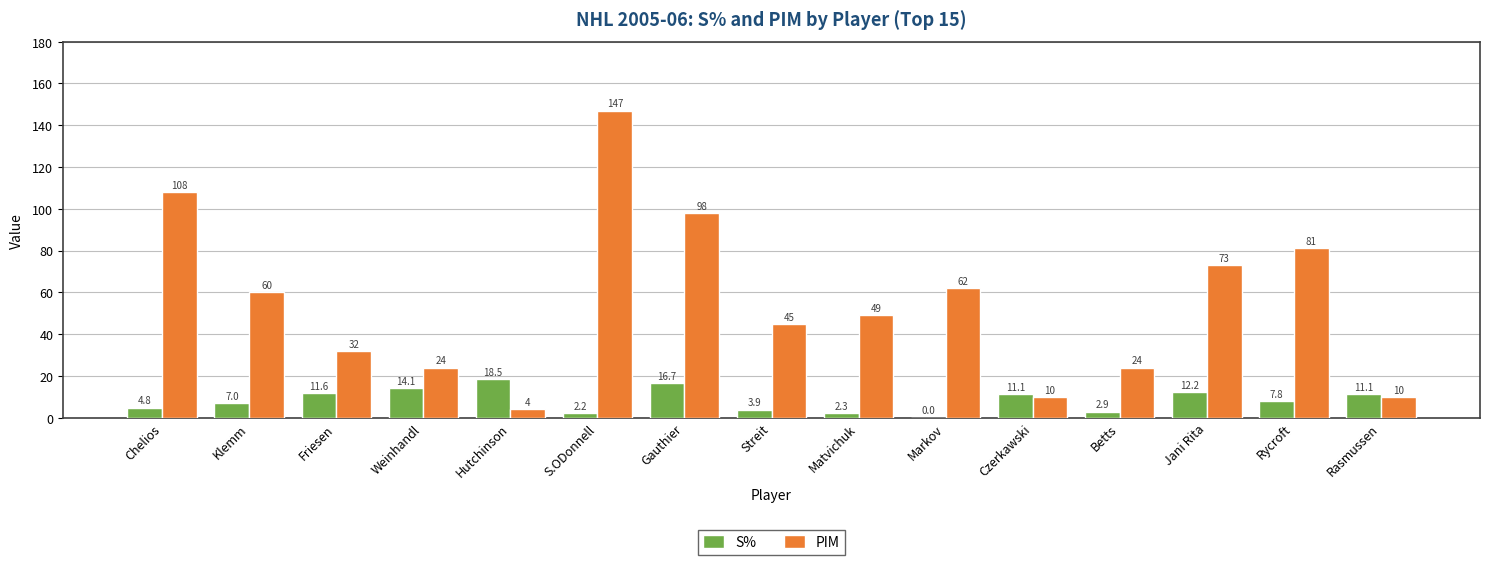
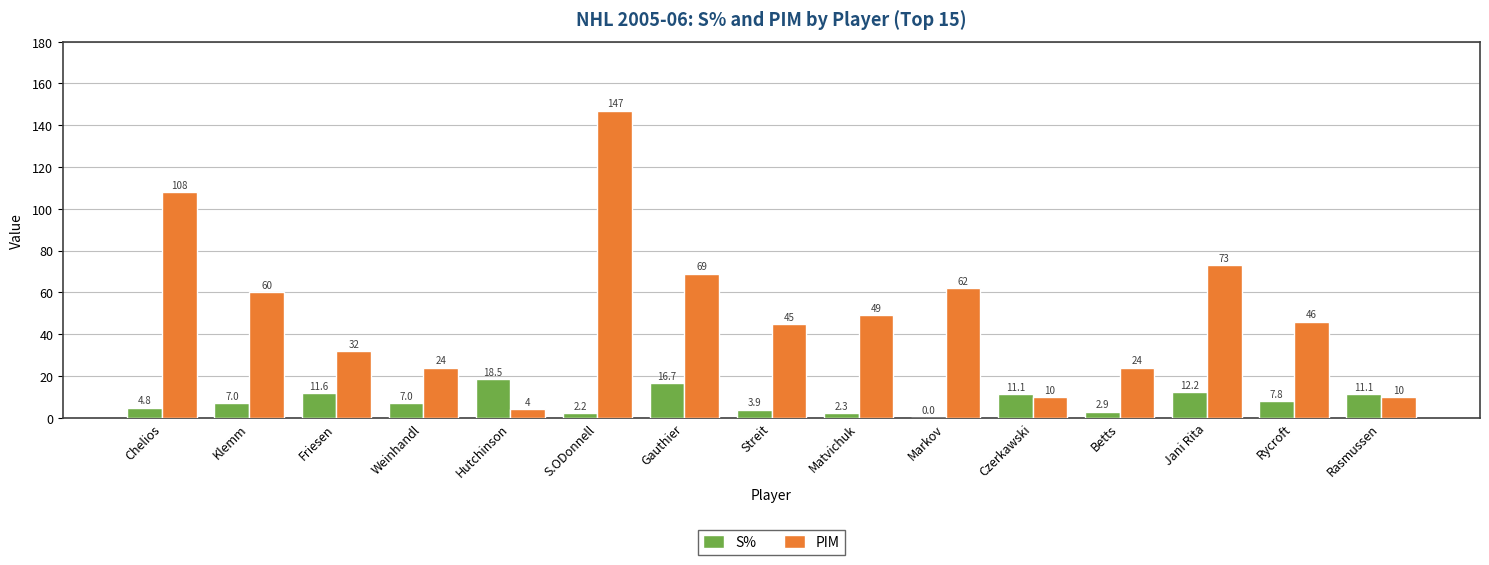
S%, Weinhandl: 14.1 -> 7.0
PIM, Gauthier: 98 -> 69
PIM, Rycroft: 81 -> 46
